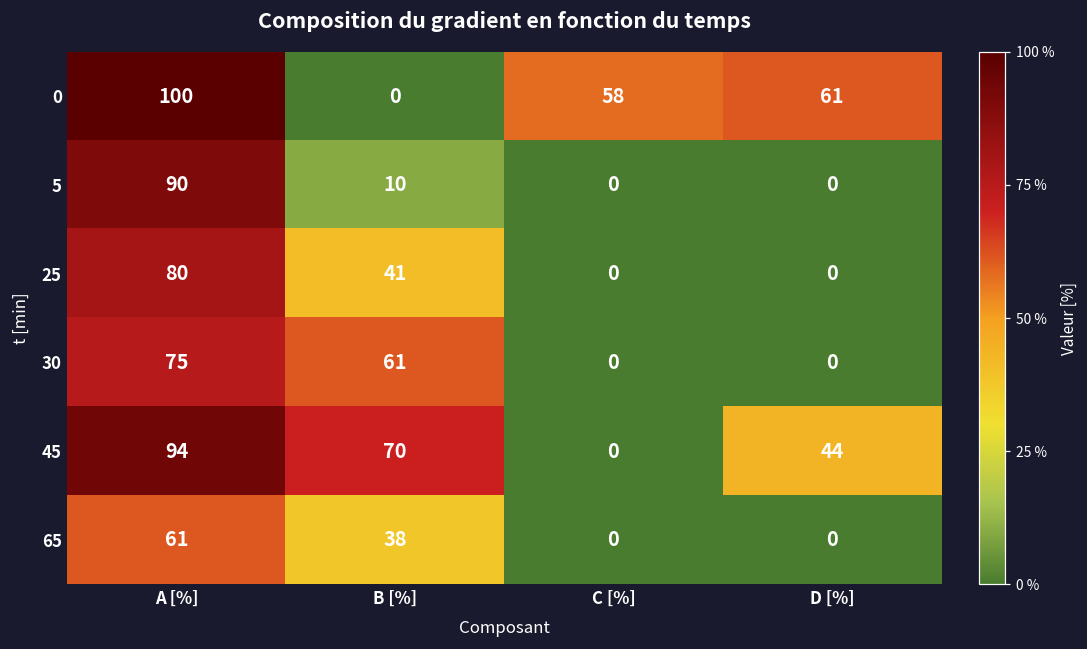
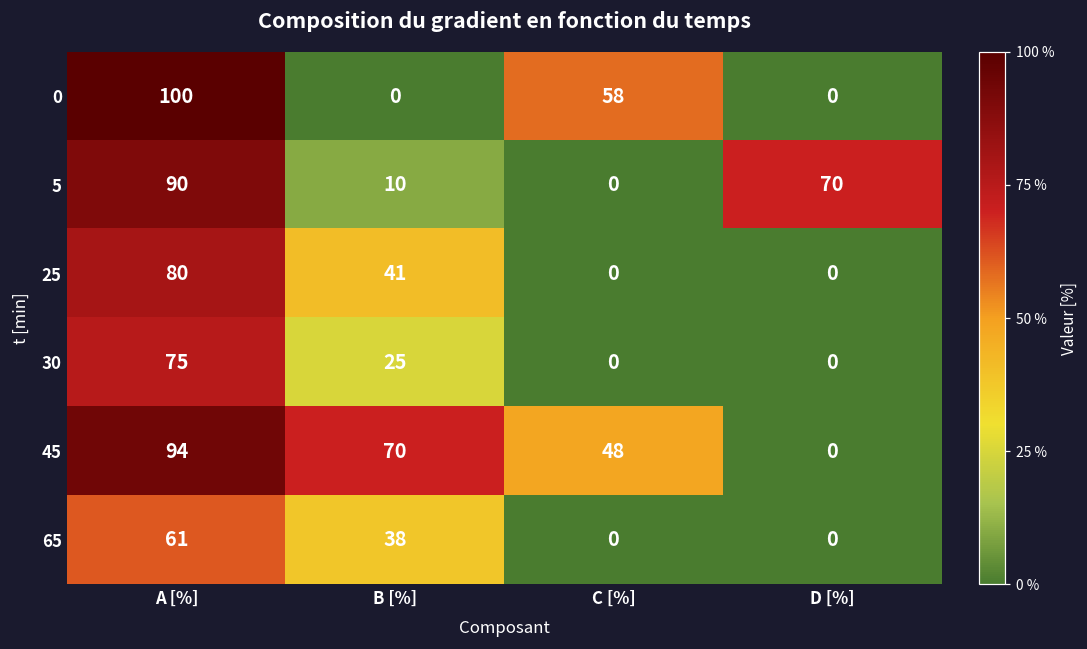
0, D [%]: 61 -> 0
5, D [%]: 0 -> 70
30, B [%]: 61 -> 25
45, C [%]: 0 -> 48
45, D [%]: 44 -> 0
